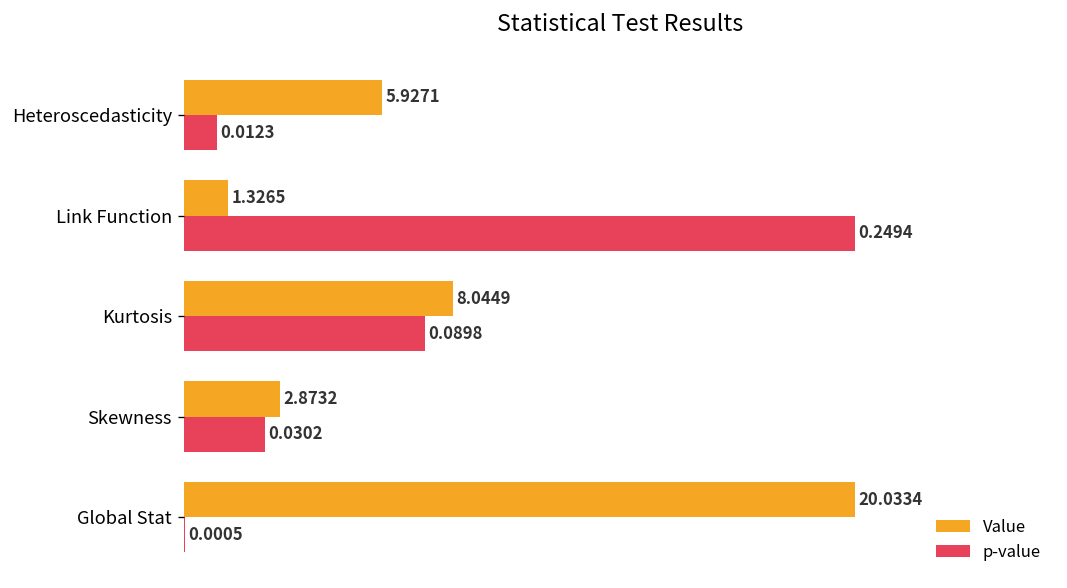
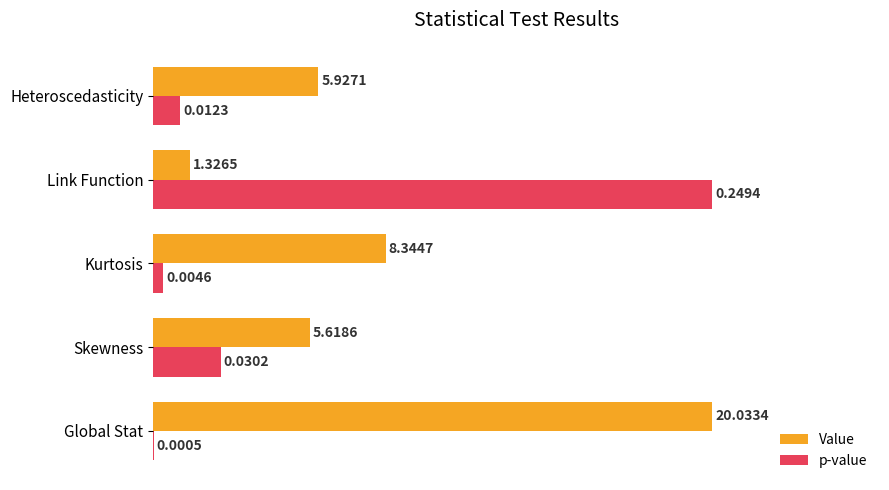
Value, Kurtosis: 8.0449 -> 8.3447
p-value, Kurtosis: 0.0898 -> 0.0046
Value, Skewness: 2.8732 -> 5.6186
